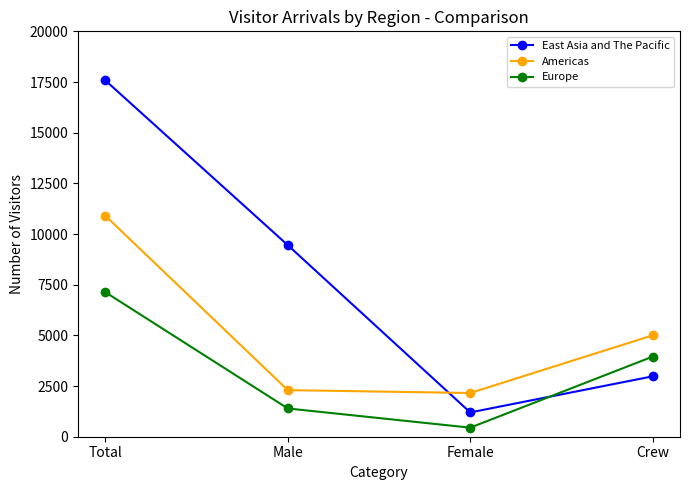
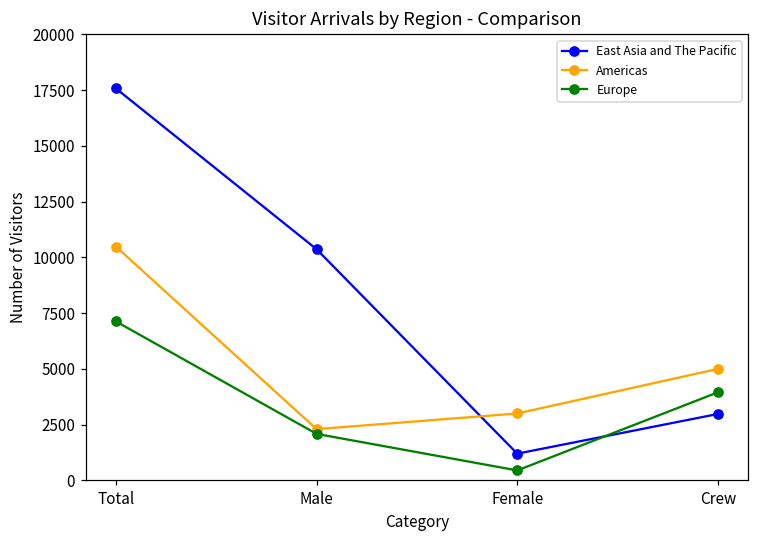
Americas, Total: 10900 -> 10500
East Asia and The Pacific, Male: 9500 -> 10400
Europe, Male: 1400 -> 2100
Americas, Female: 2200 -> 3000
